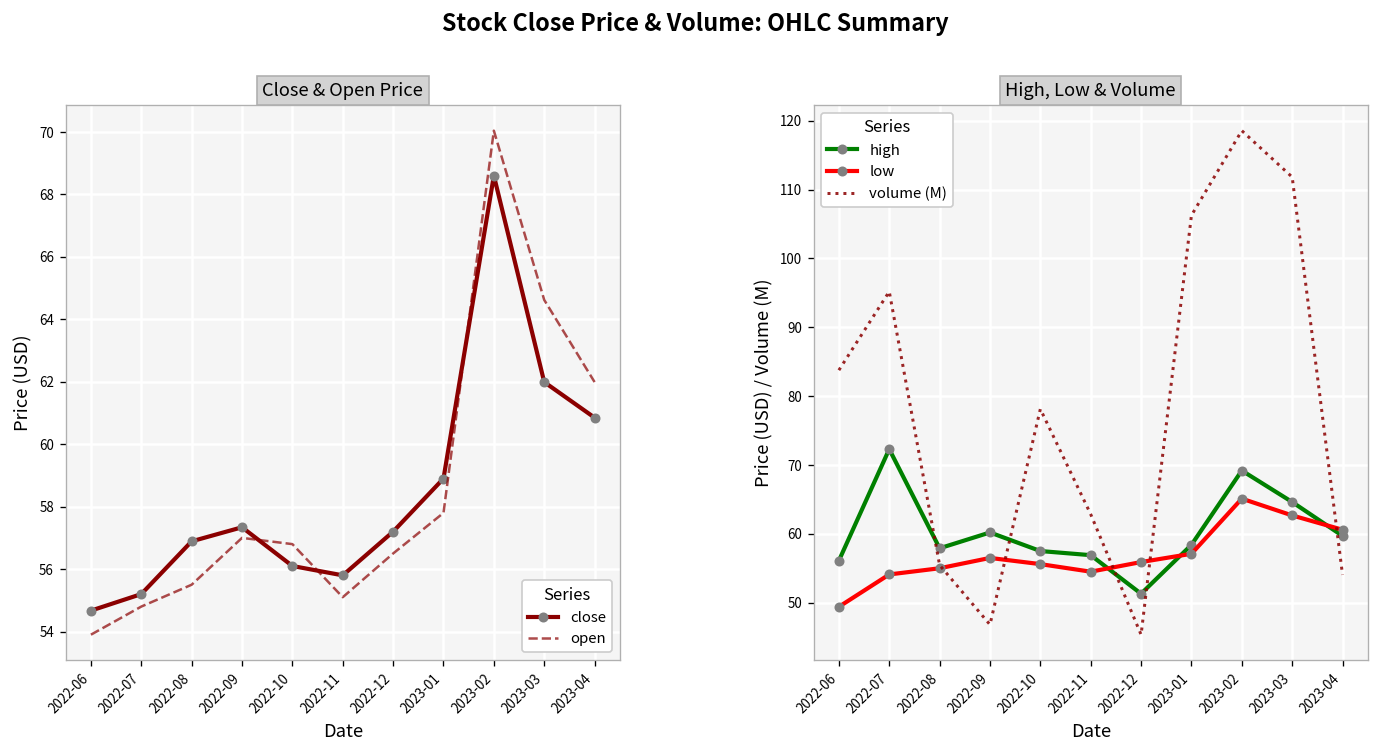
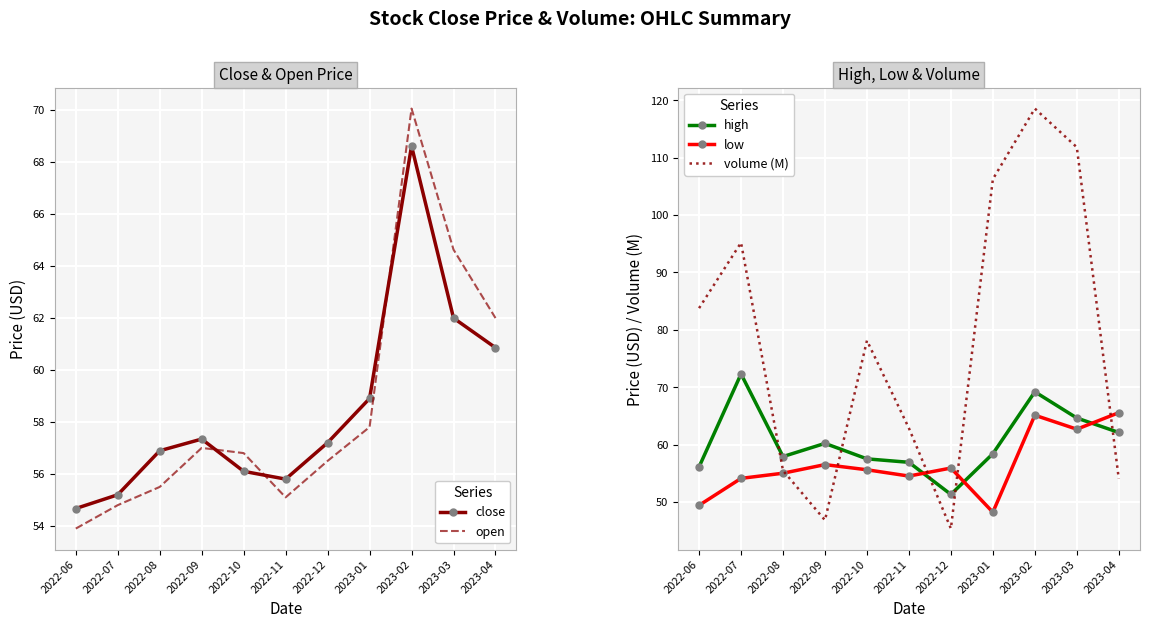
High, Low & Volume, low, 2023-01: 57 -> 48
High, Low & Volume, high, 2023-04: 60 -> 62
High, Low & Volume, low, 2023-04: 61 -> 66
